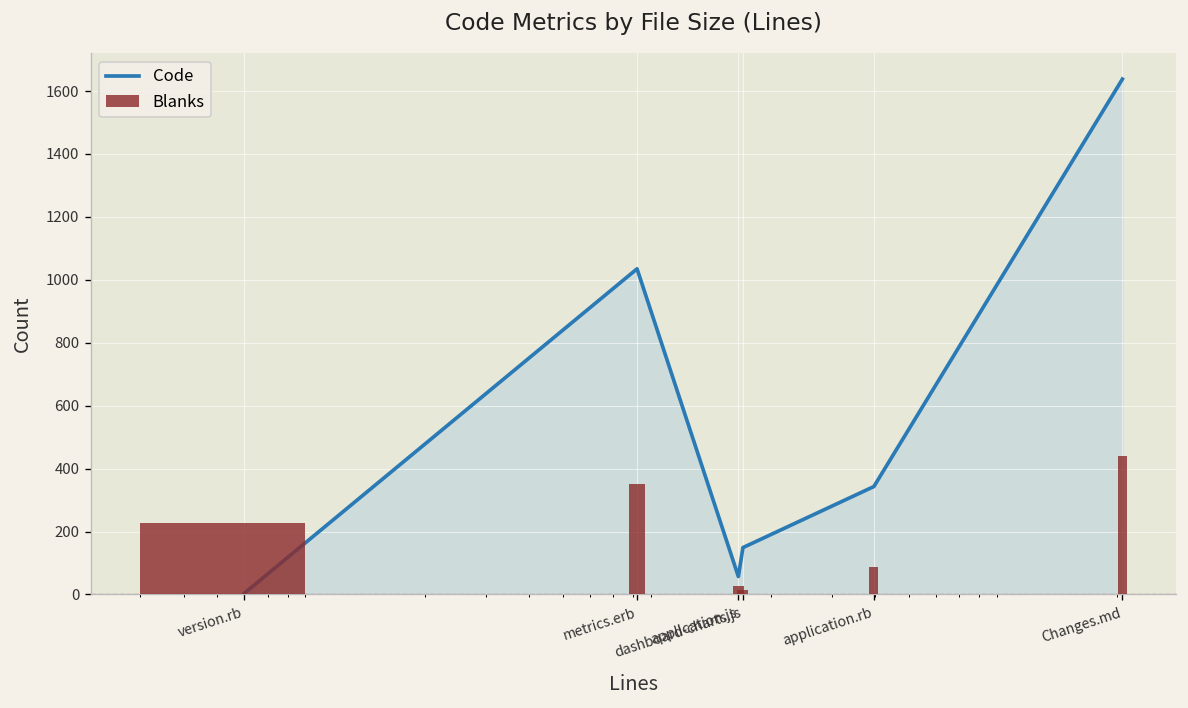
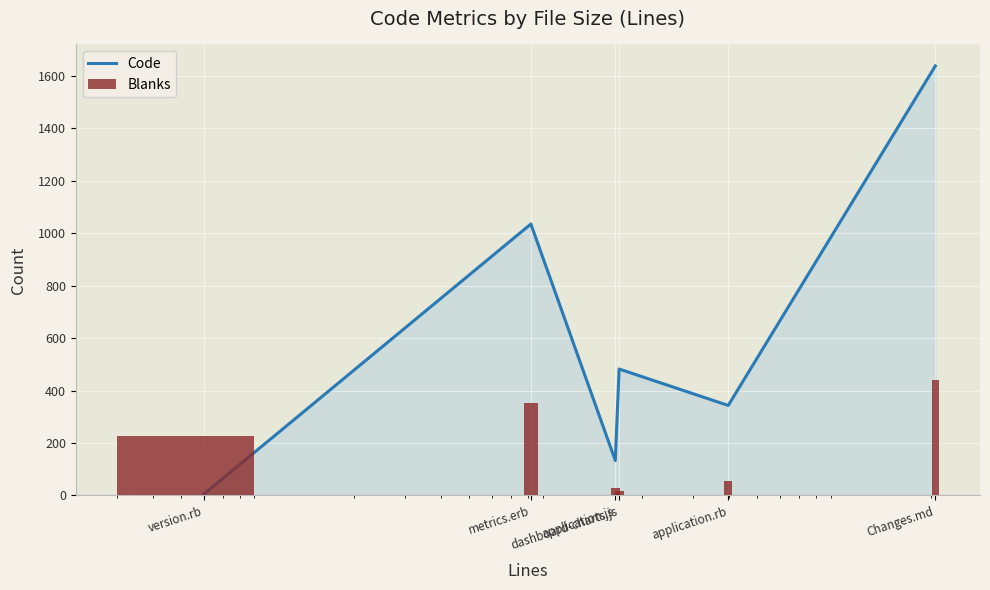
Code, application.js: 60 -> 130
Code, dashboard-charts.js: 150 -> 480
Blanks, application.rb: 90 -> 60
